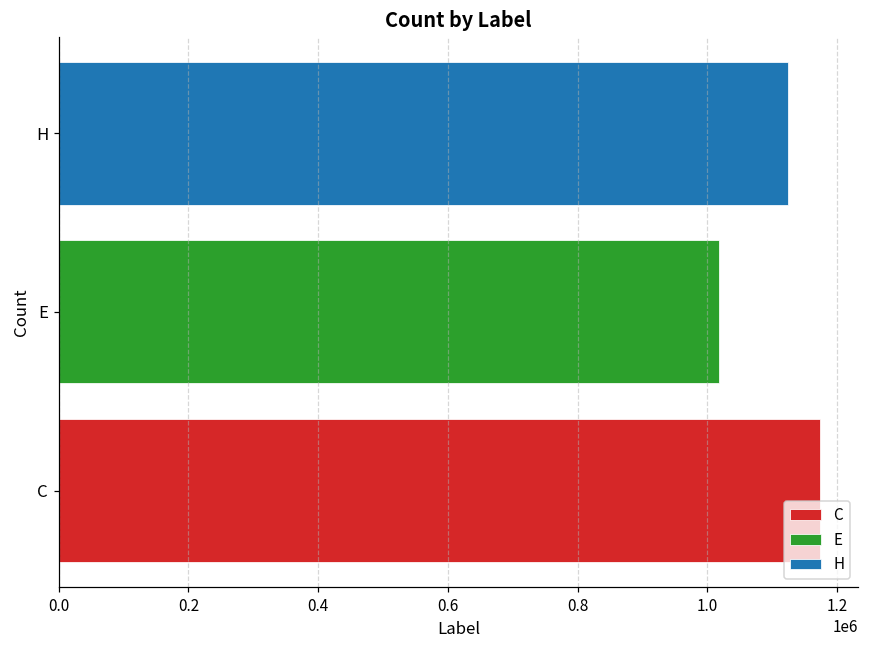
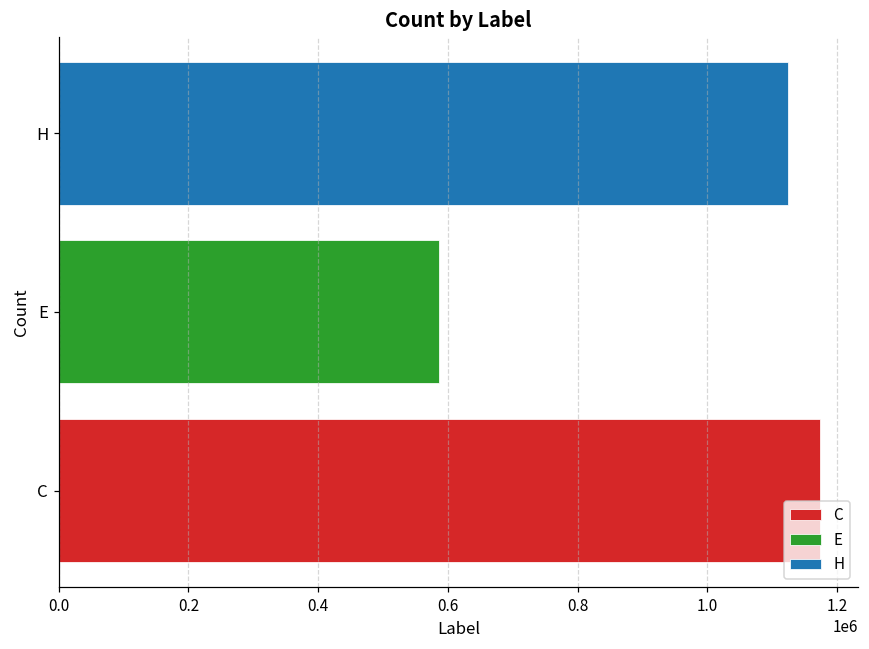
E: 1020000 -> 590000
